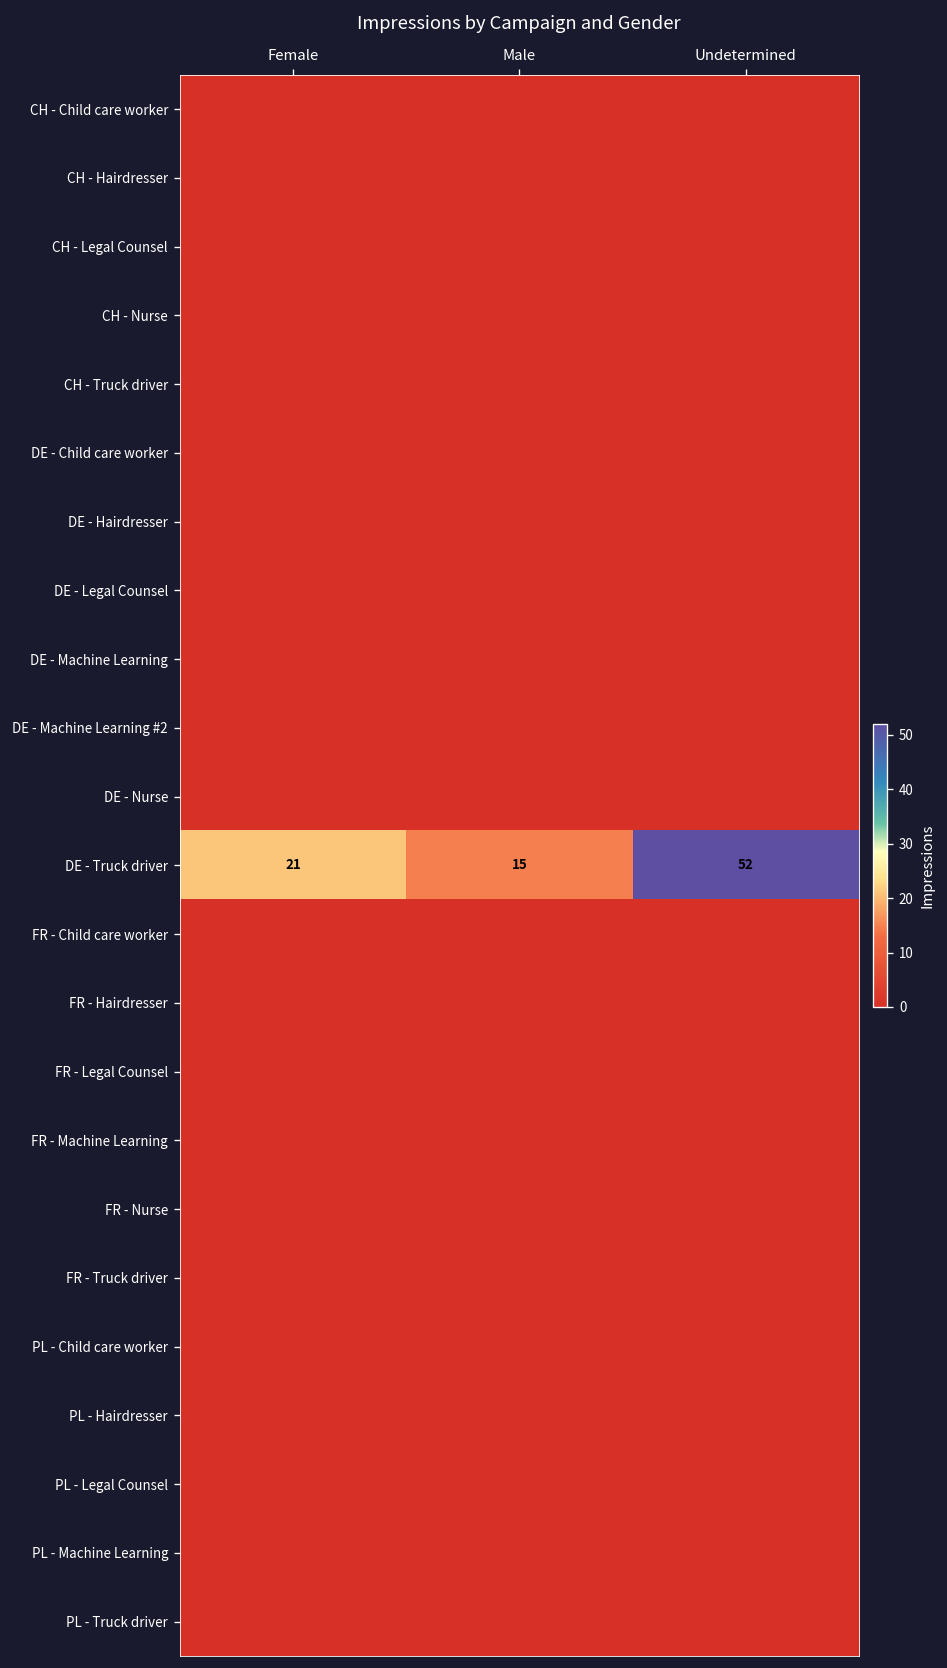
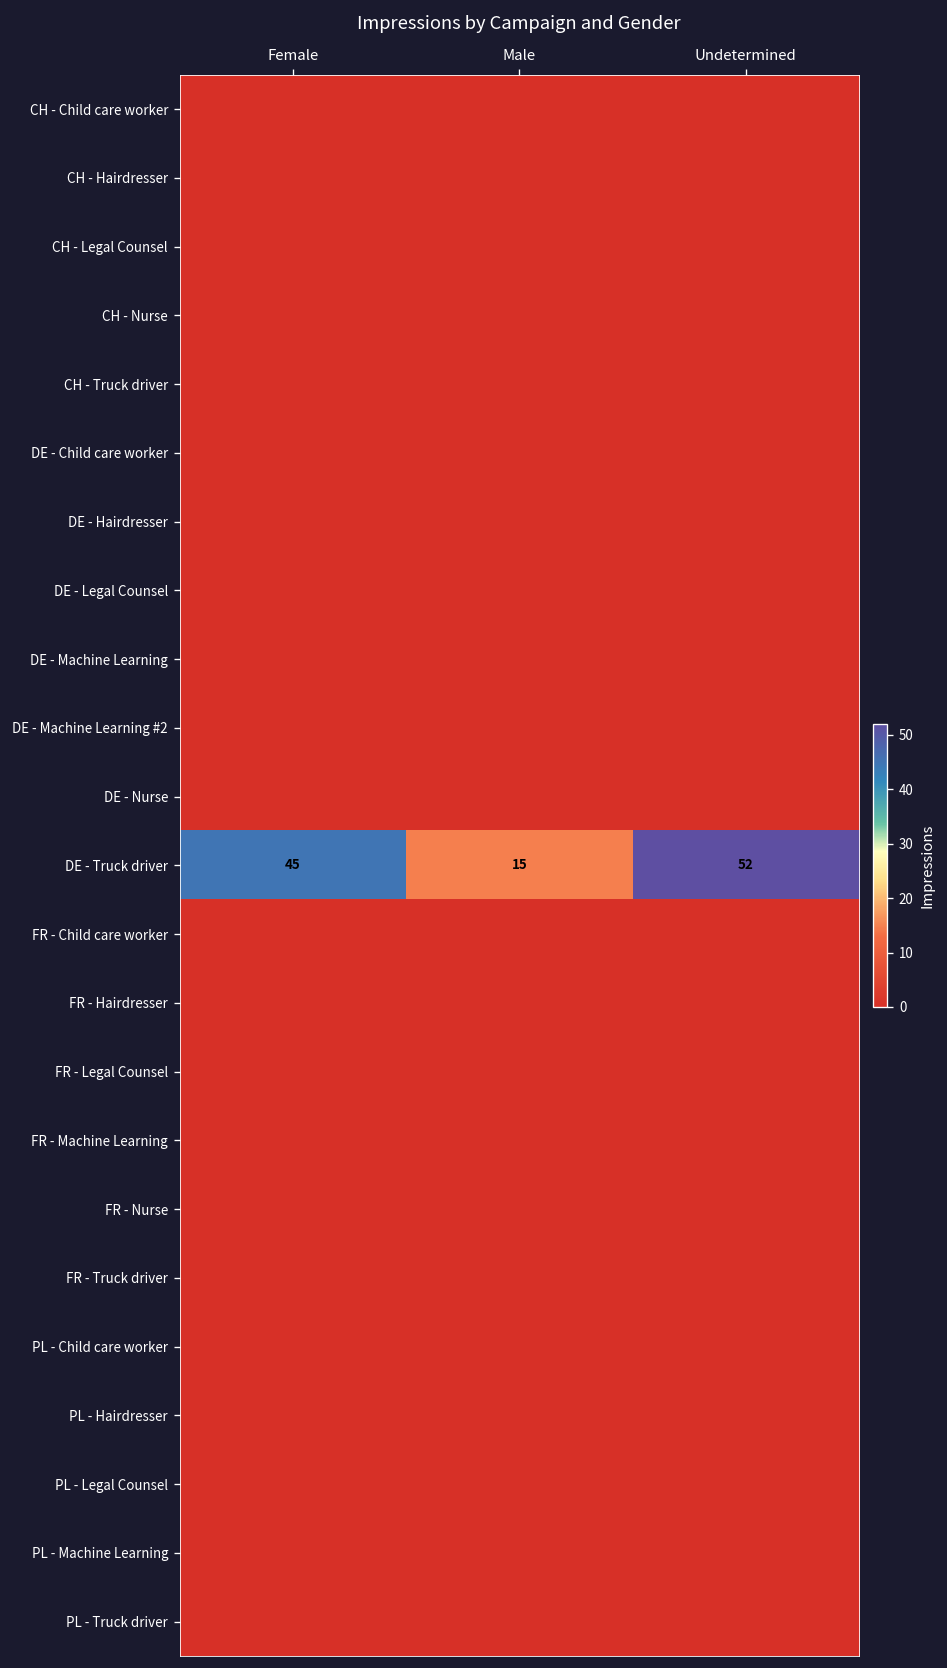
DE - Truck driver, Female: 21 -> 45
